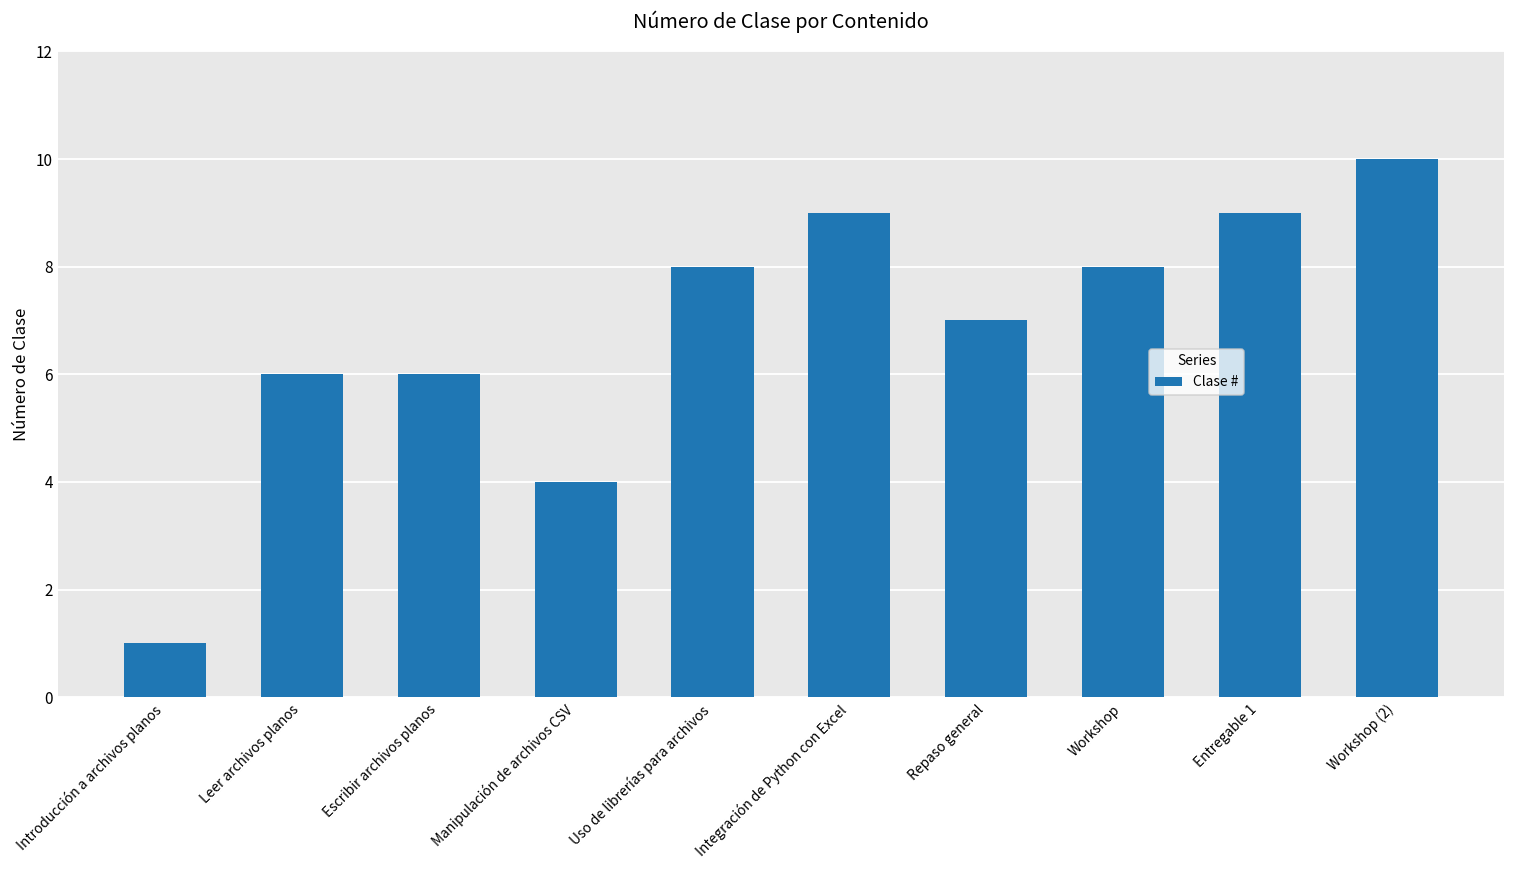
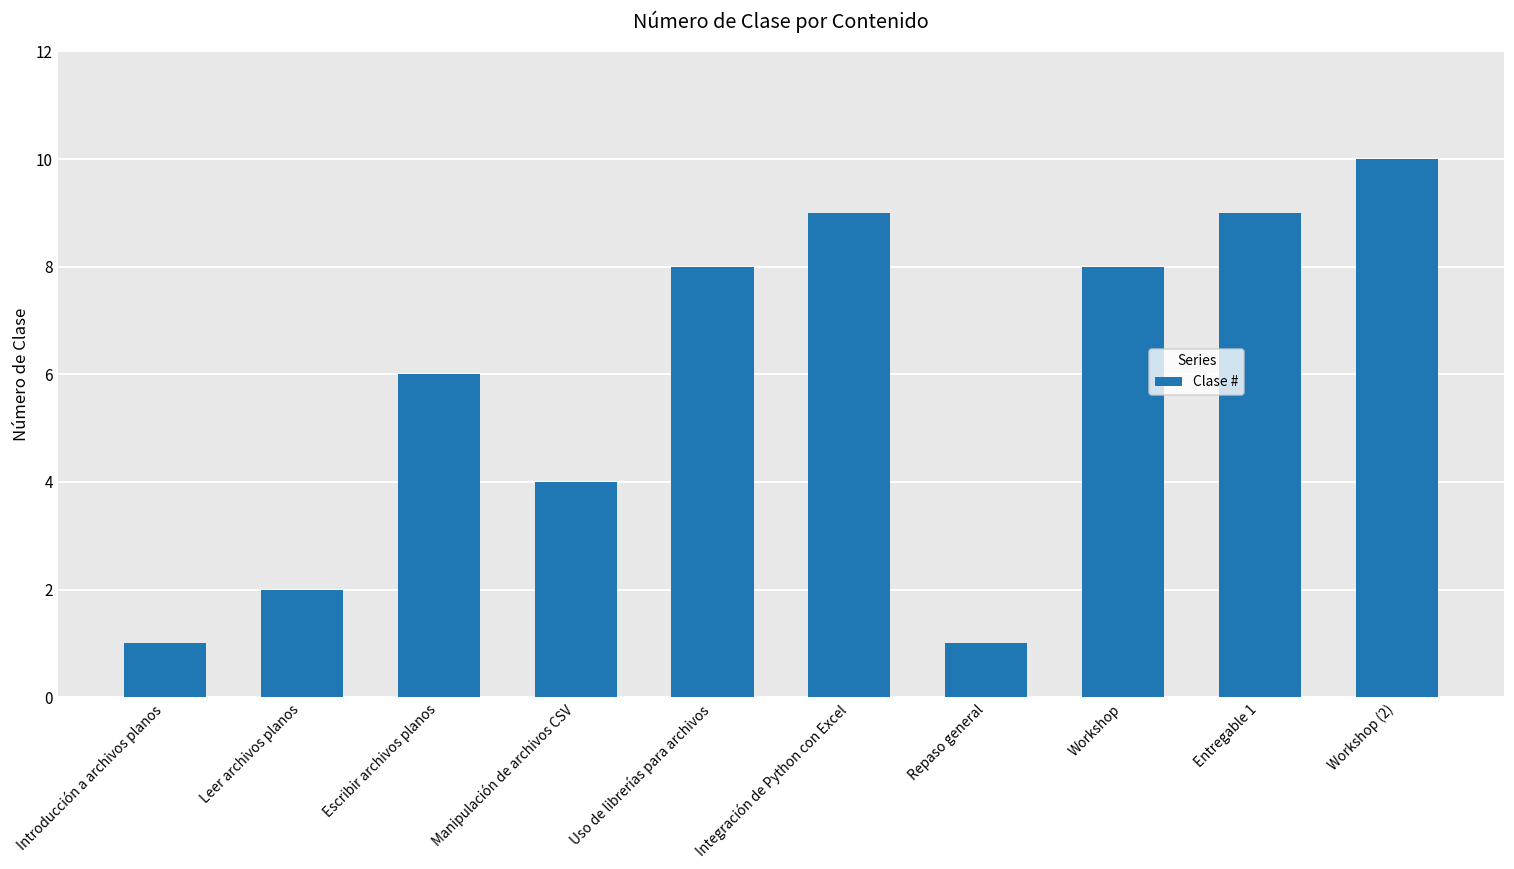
Leer archivos planos: 6 -> 2
Repaso general: 7 -> 1
